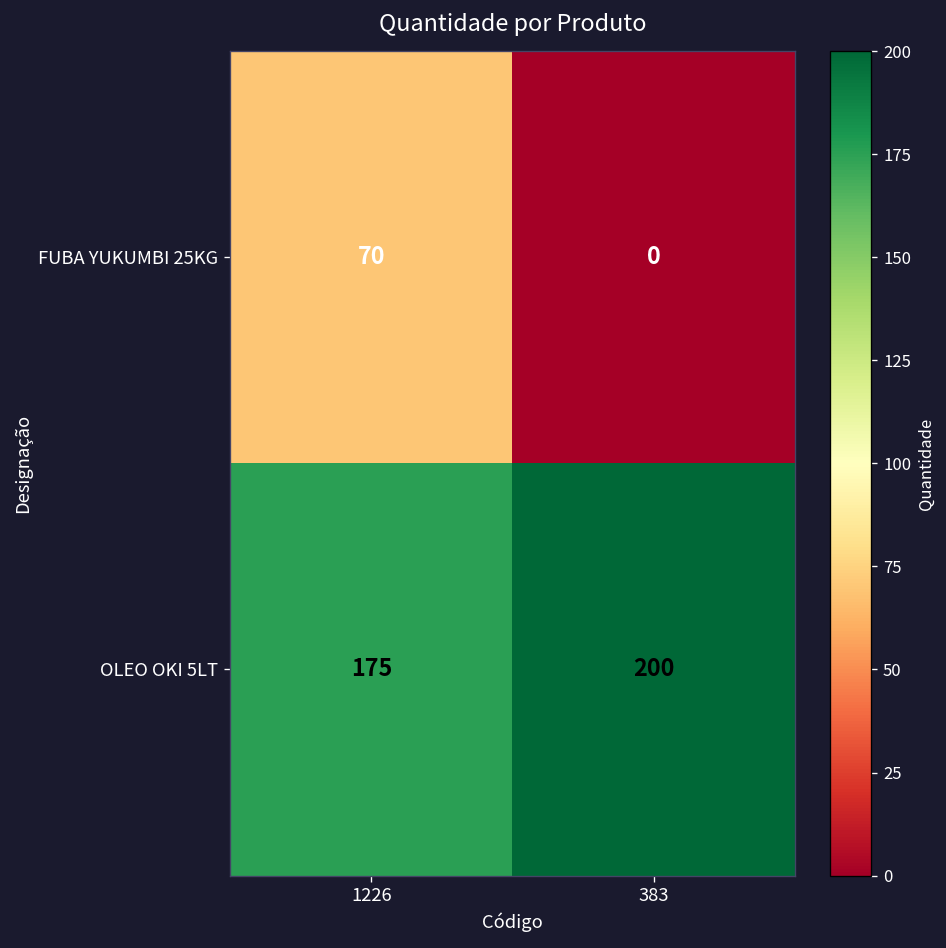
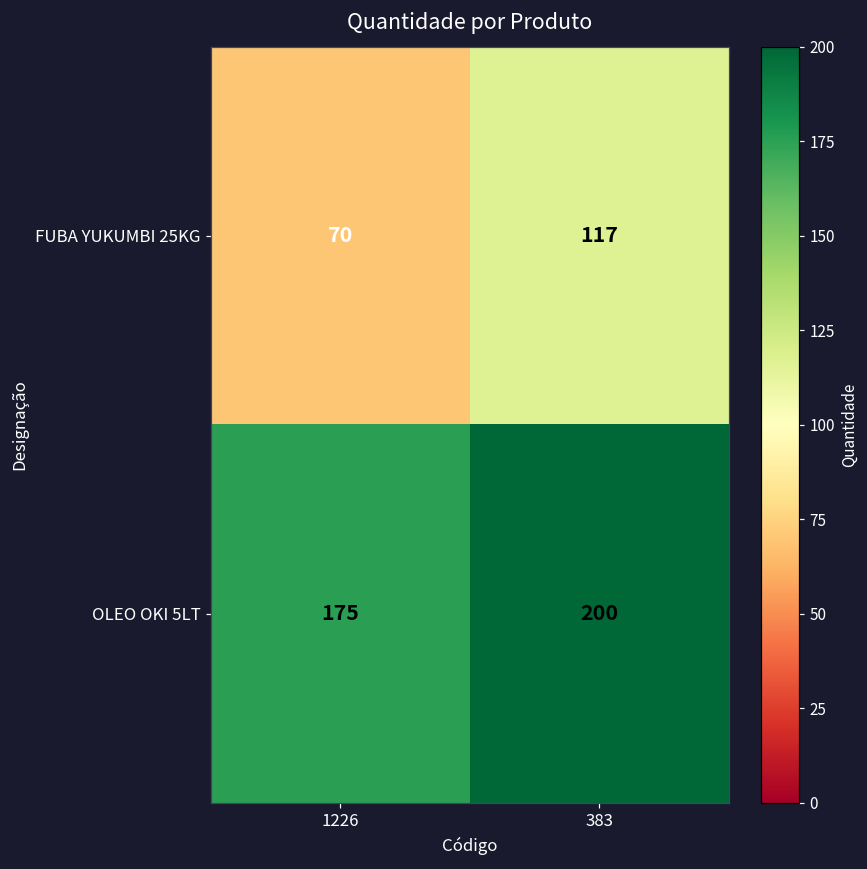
FUBA YUKUMBI 25KG, 383: 0 -> 117
